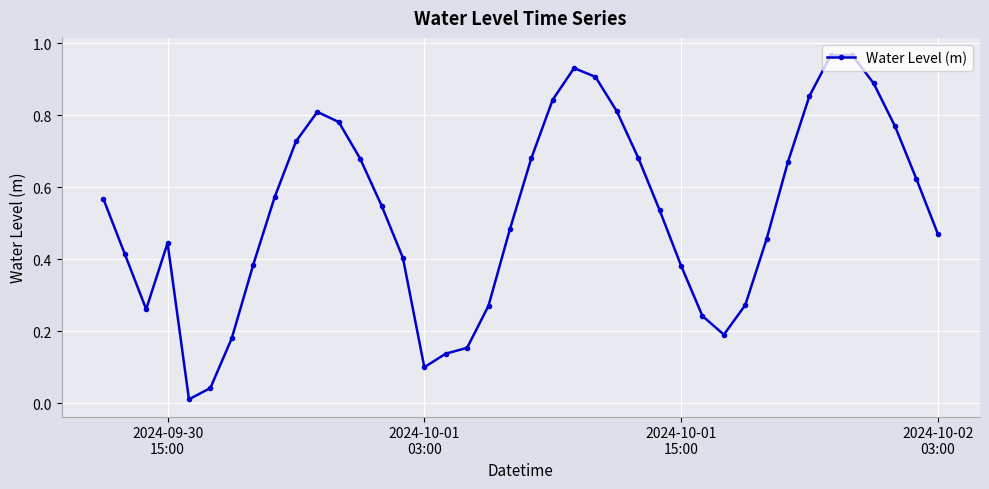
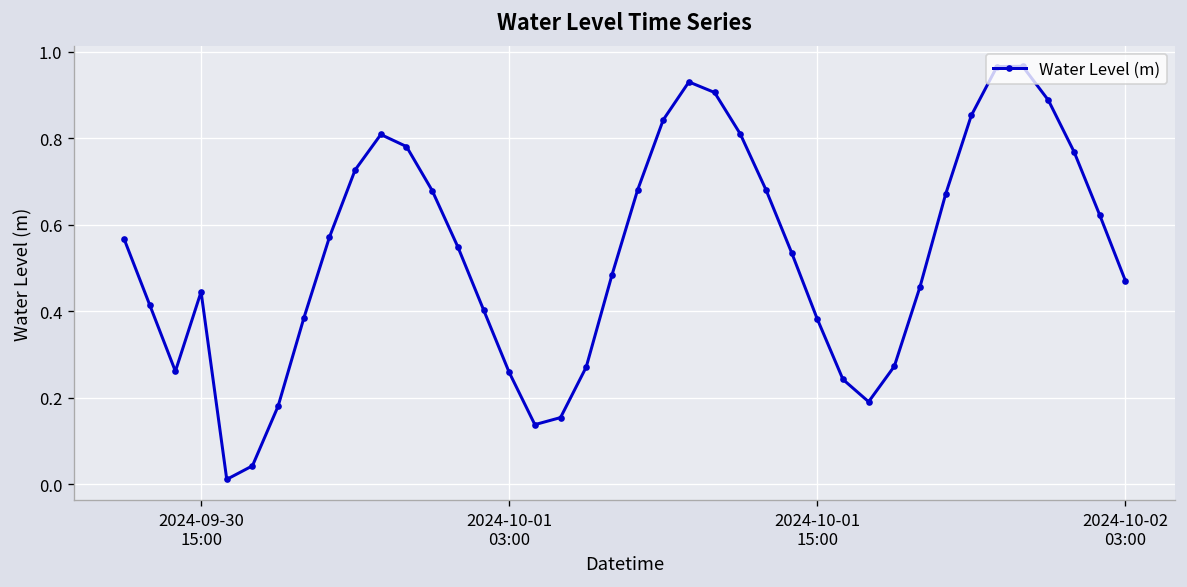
2024-10-01 03:00: 0.10 -> 0.26
